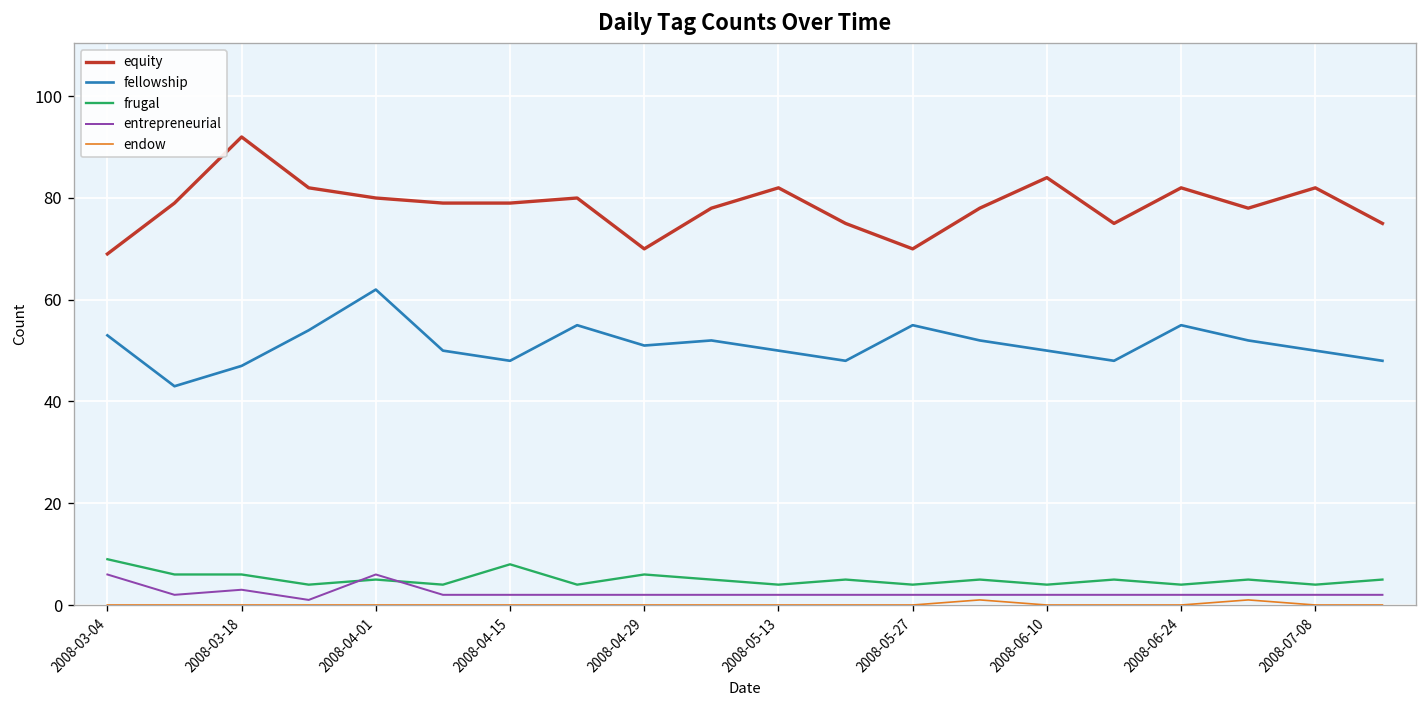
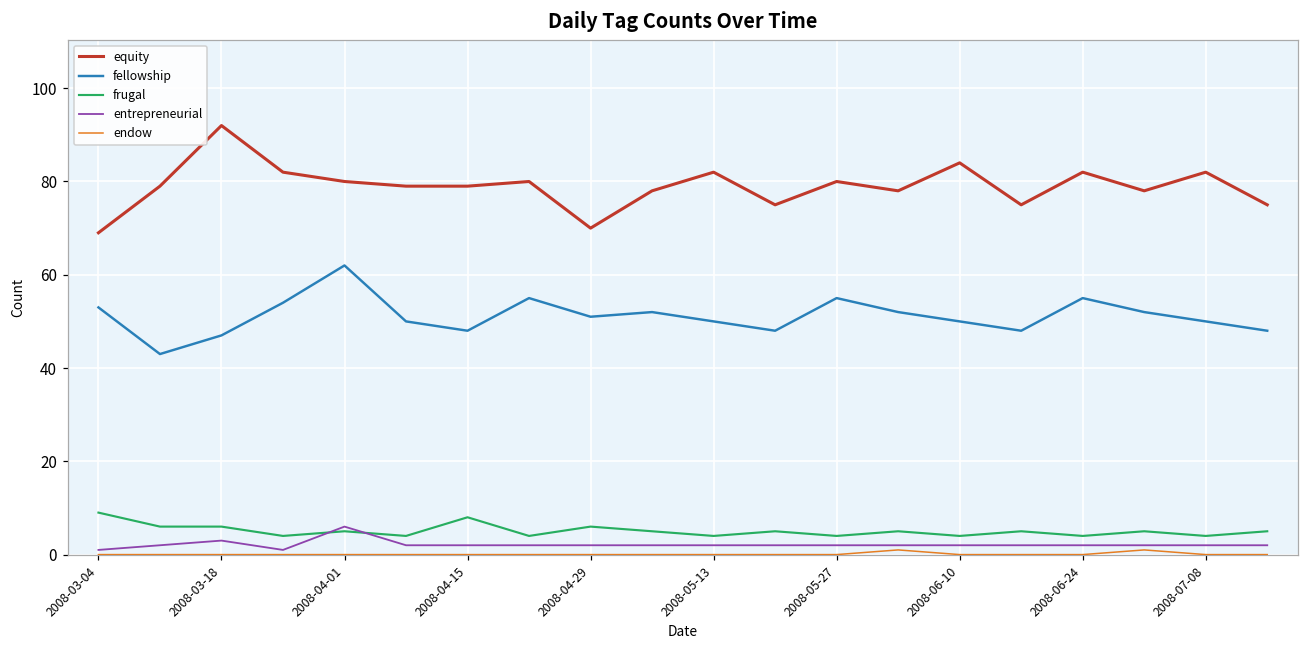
entrepreneurial, 2008-03-04: 6 -> 1
equity, 2008-05-27: 70 -> 80
